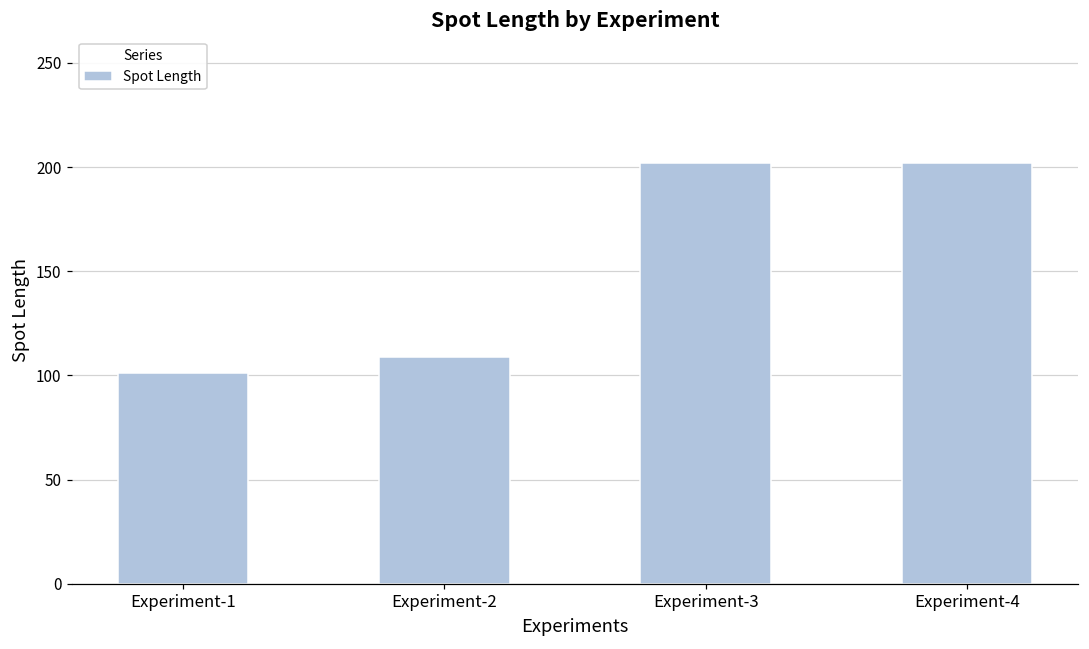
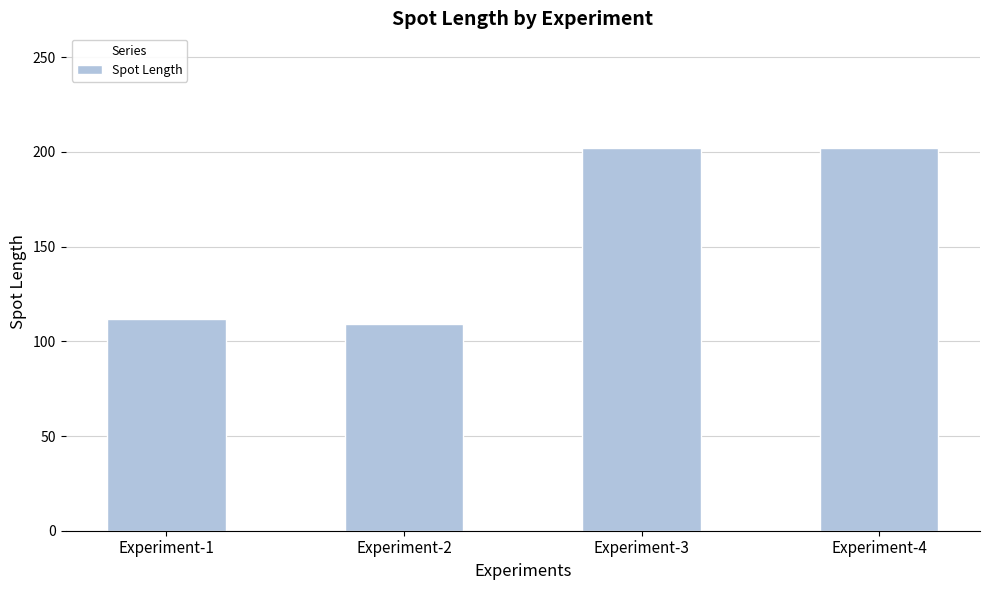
Experiment-1: 101 -> 112
